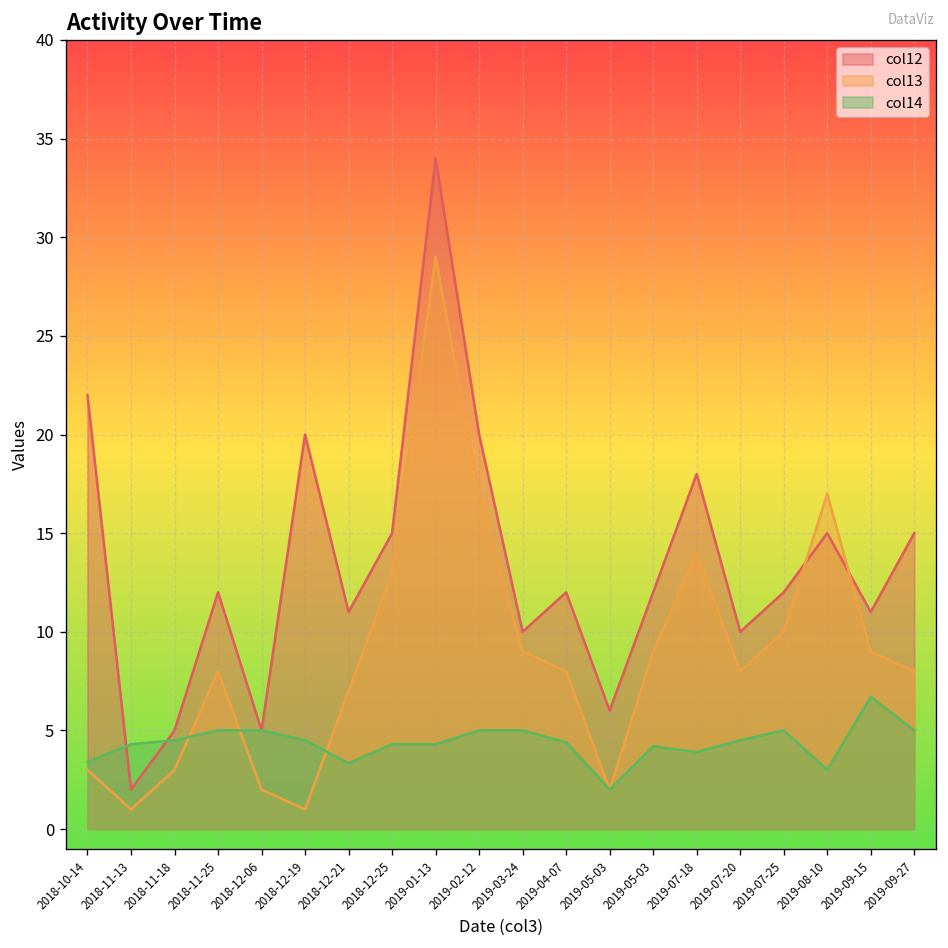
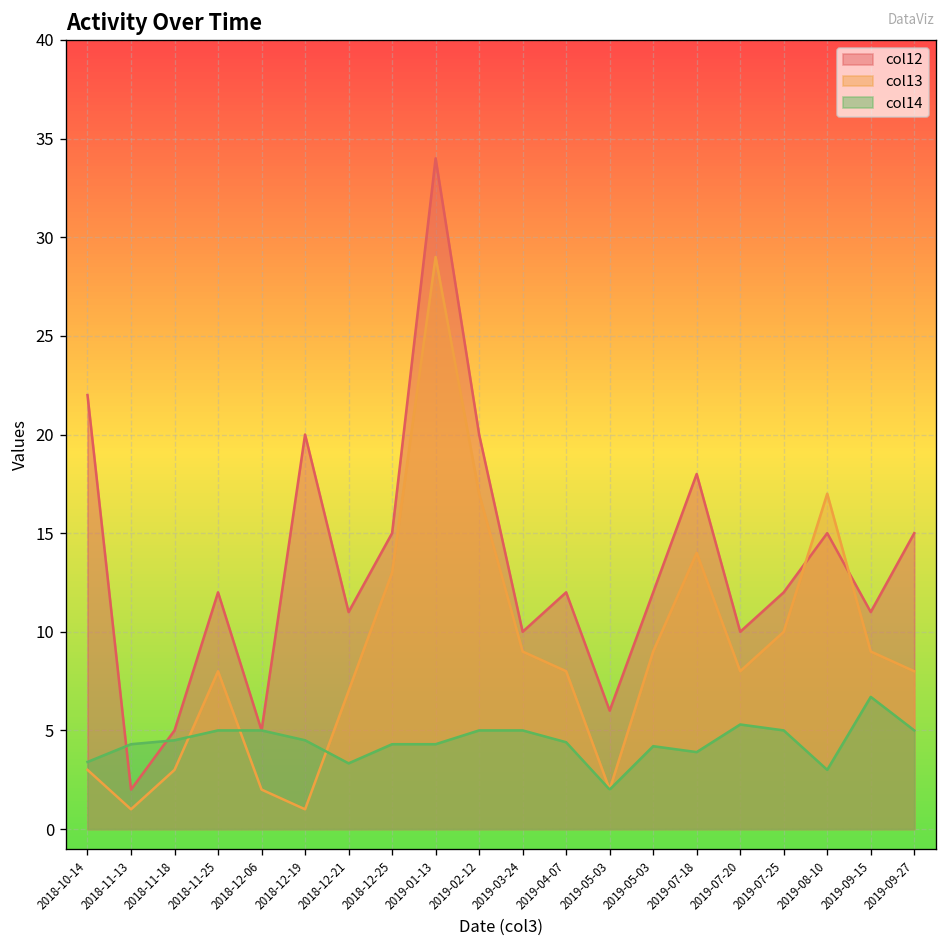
col14, 2019-07-20: 4.5 -> 5.3
